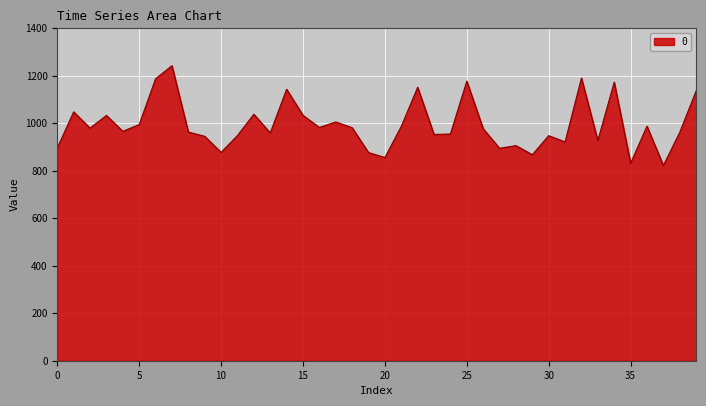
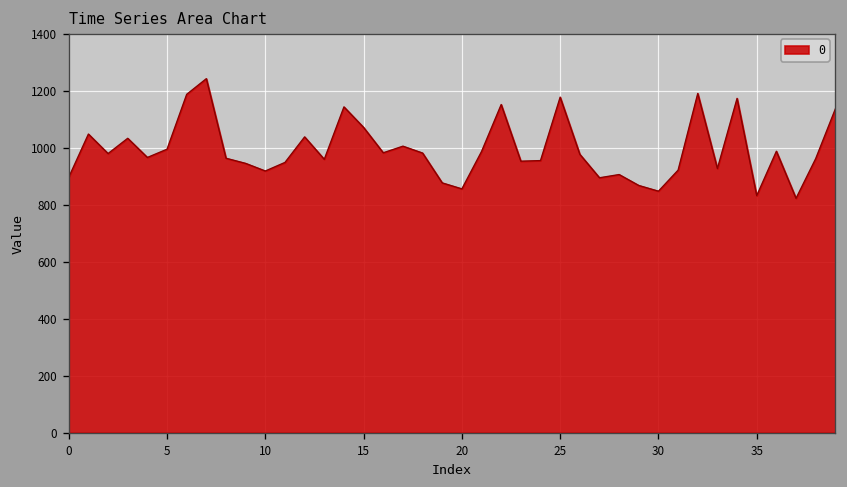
10: 880 -> 920
15: 1030 -> 1070
30: 950 -> 850
